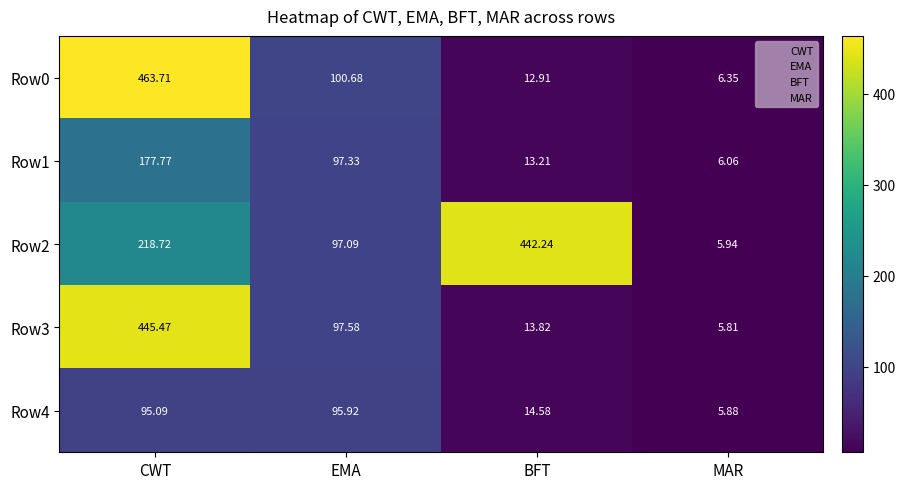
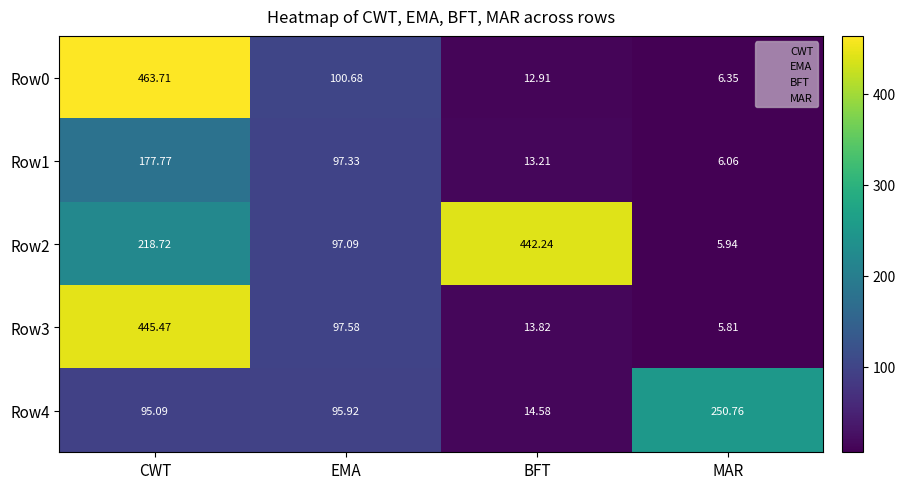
Row4, MAR: 5.88 -> 250.76
